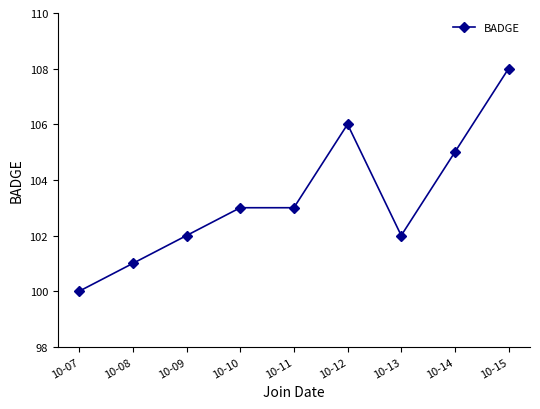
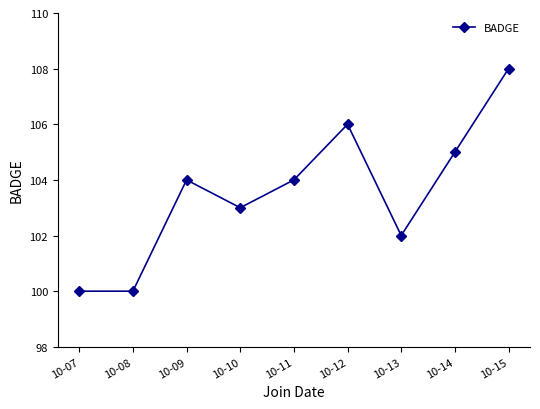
10-08: 101 -> 100
10-09: 102 -> 104
10-11: 103 -> 104
